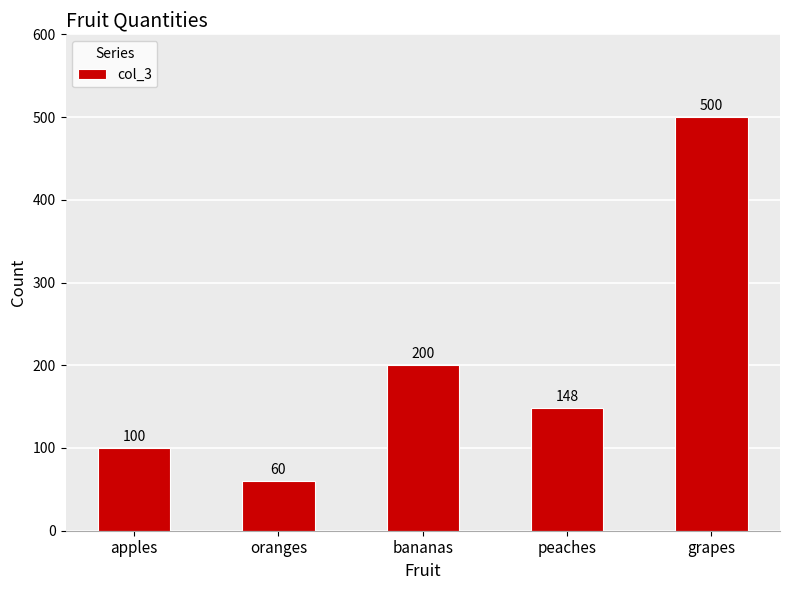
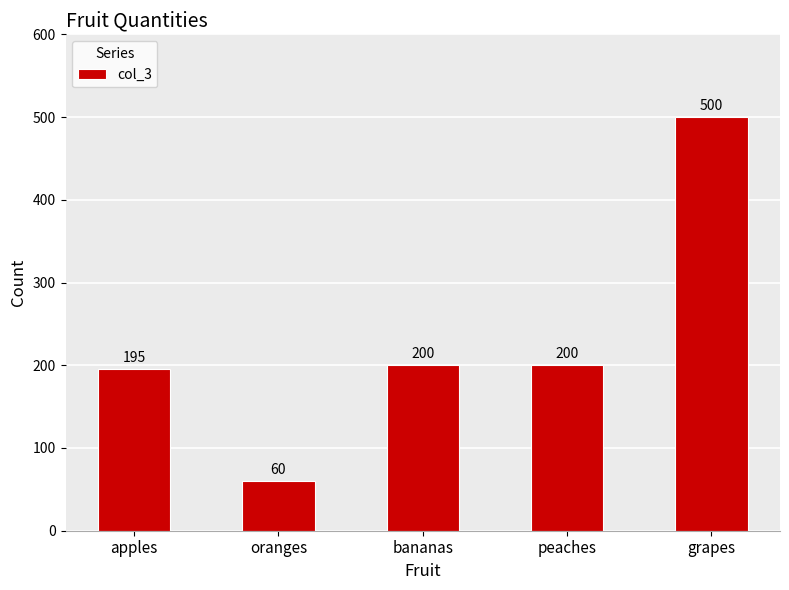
apples: 100 -> 195
peaches: 148 -> 200
